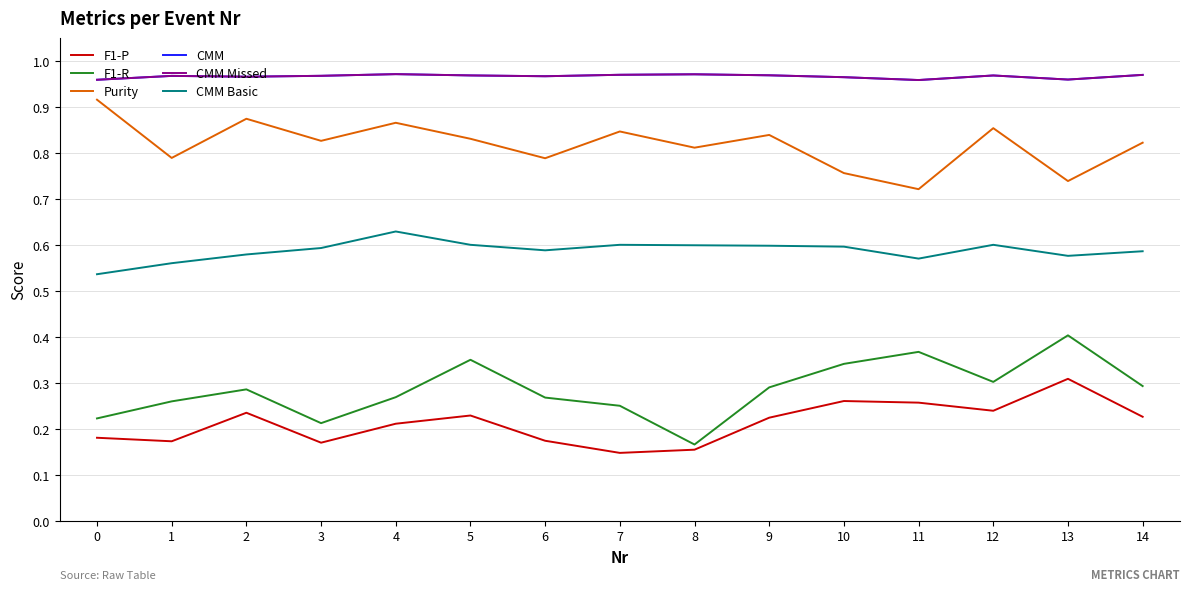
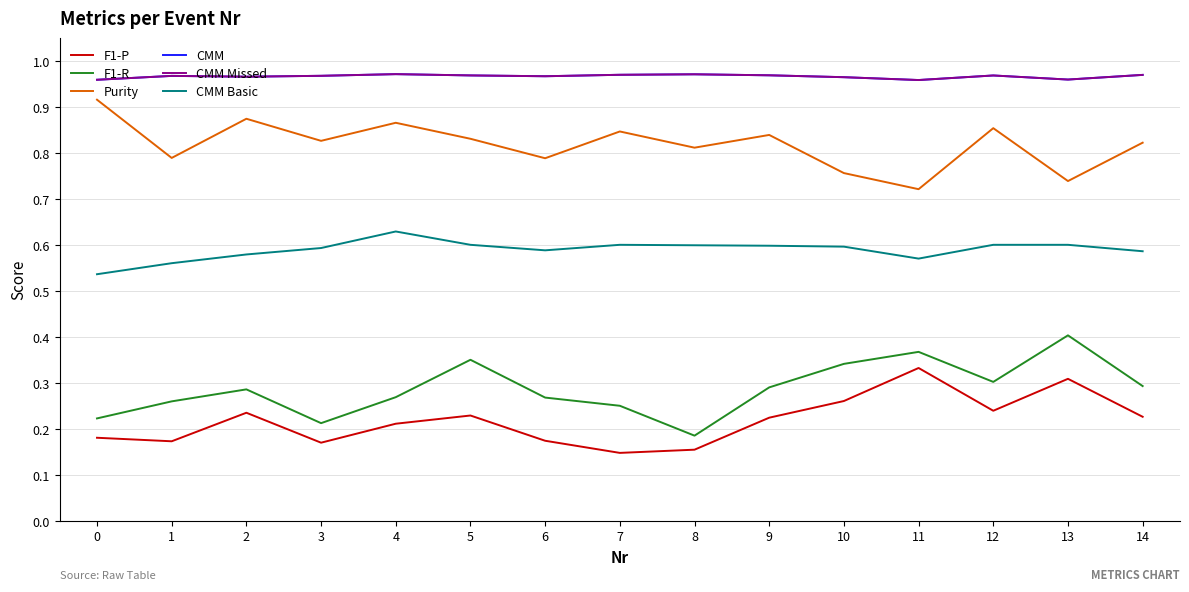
F1-R, 8: 0.17 -> 0.19
F1-P, 11: 0.26 -> 0.33
CMM Basic, 13: 0.58 -> 0.60
